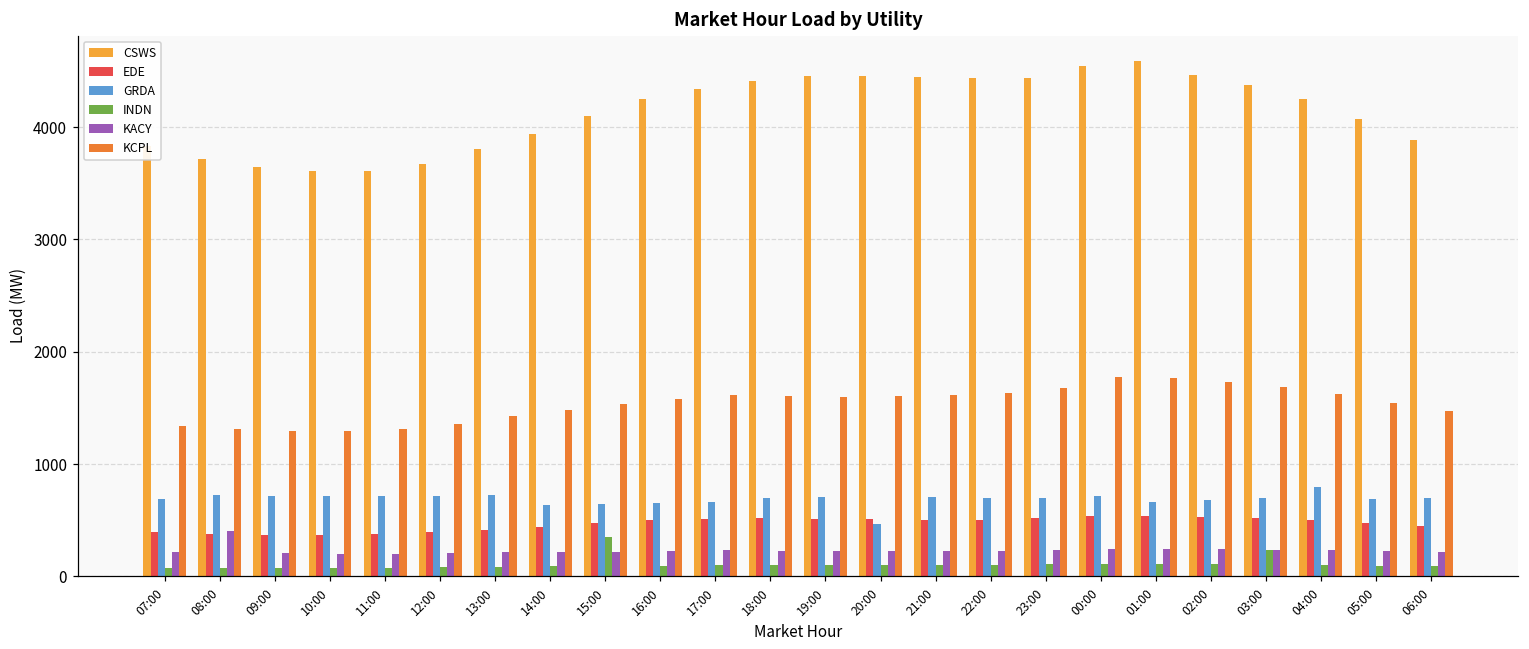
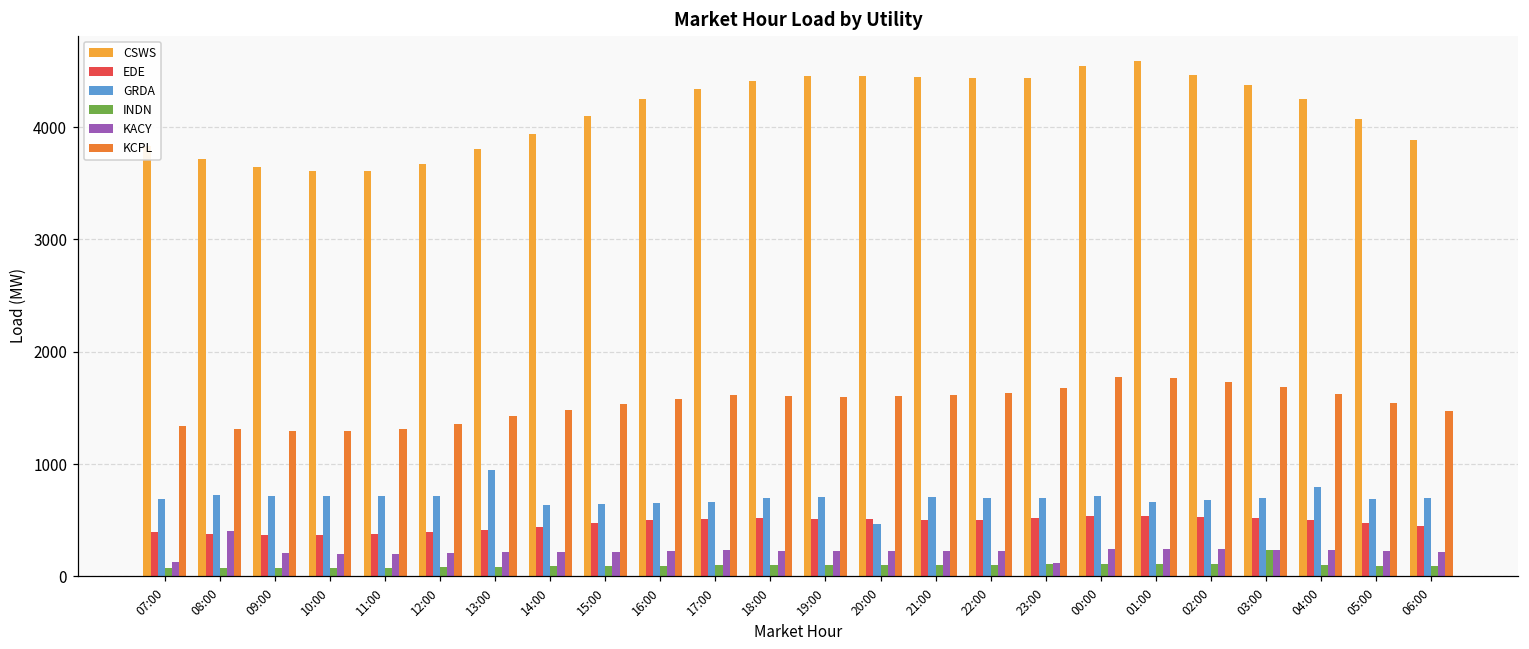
KACY, 07:00: 210 -> 130
GRDA, 13:00: 730 -> 940
INDN, 15:00: 350 -> 90
KACY, 23:00: 230 -> 120
